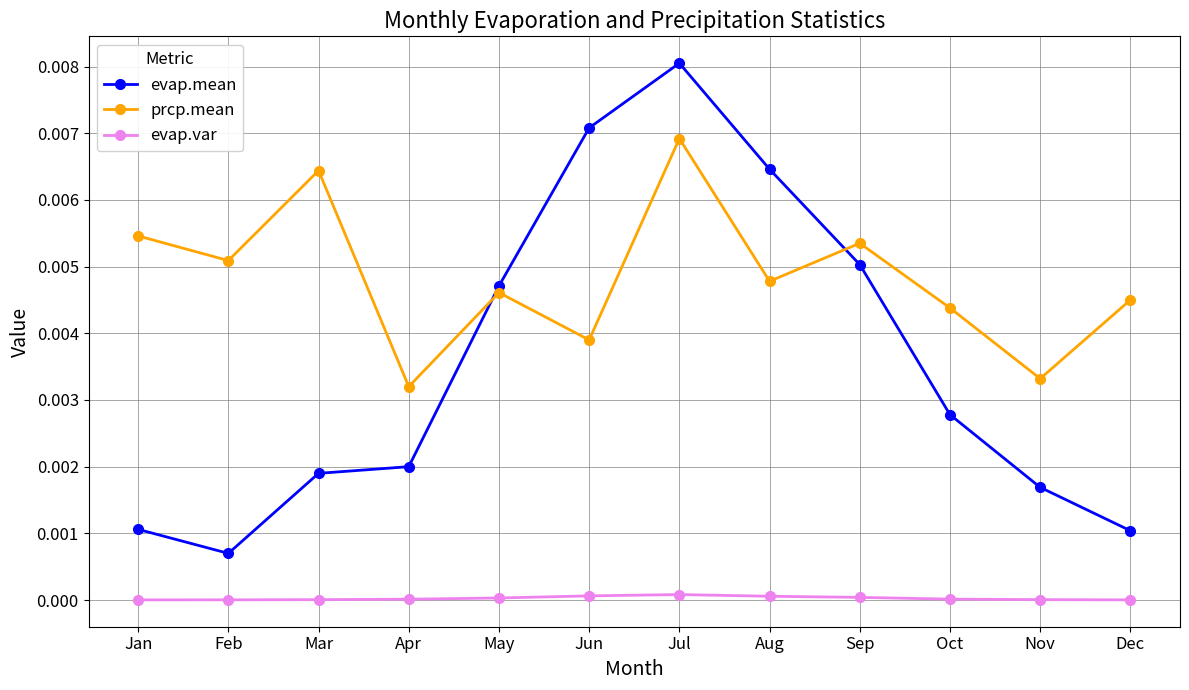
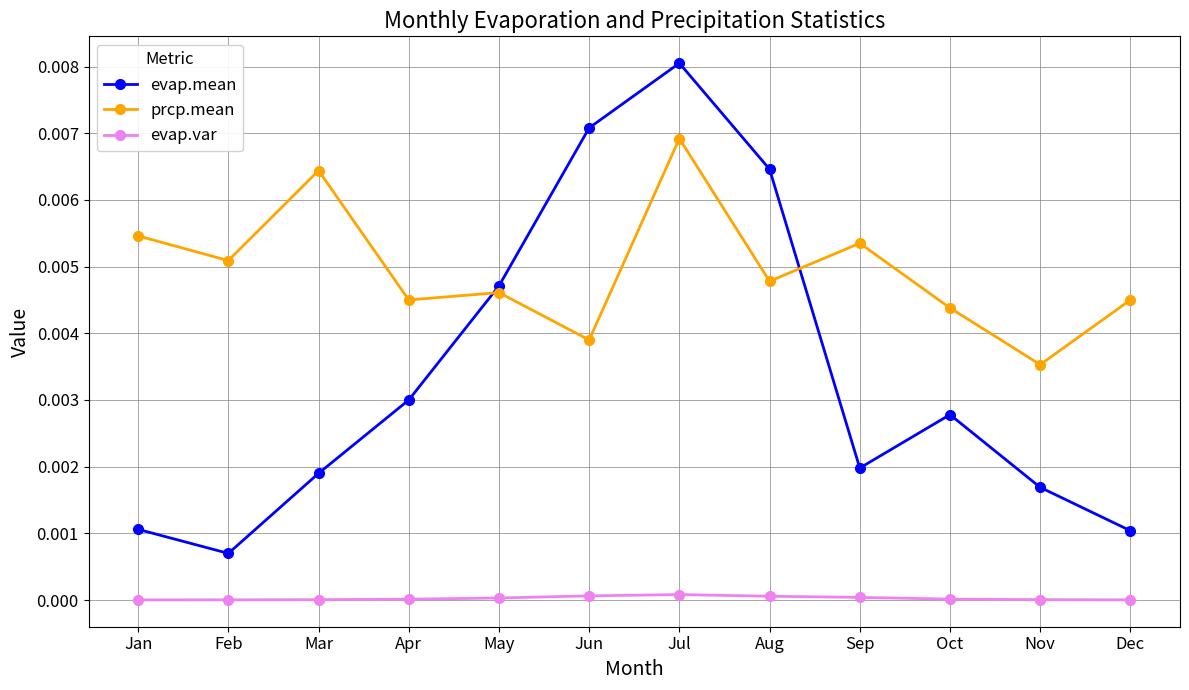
evap.mean, Apr: 0.002 -> 0.003
prcp.mean, Apr: 0.0032 -> 0.0045
evap.mean, Sep: 0.0050 -> 0.0020
prcp.mean, Nov: 0.0033 -> 0.0035
